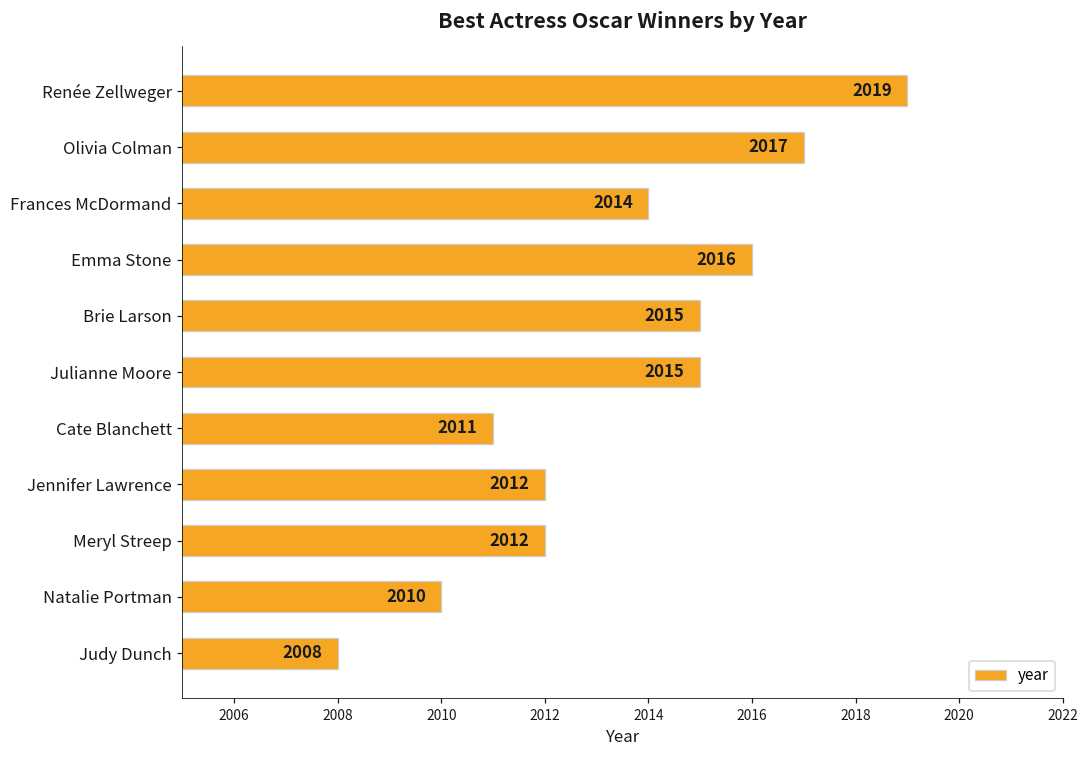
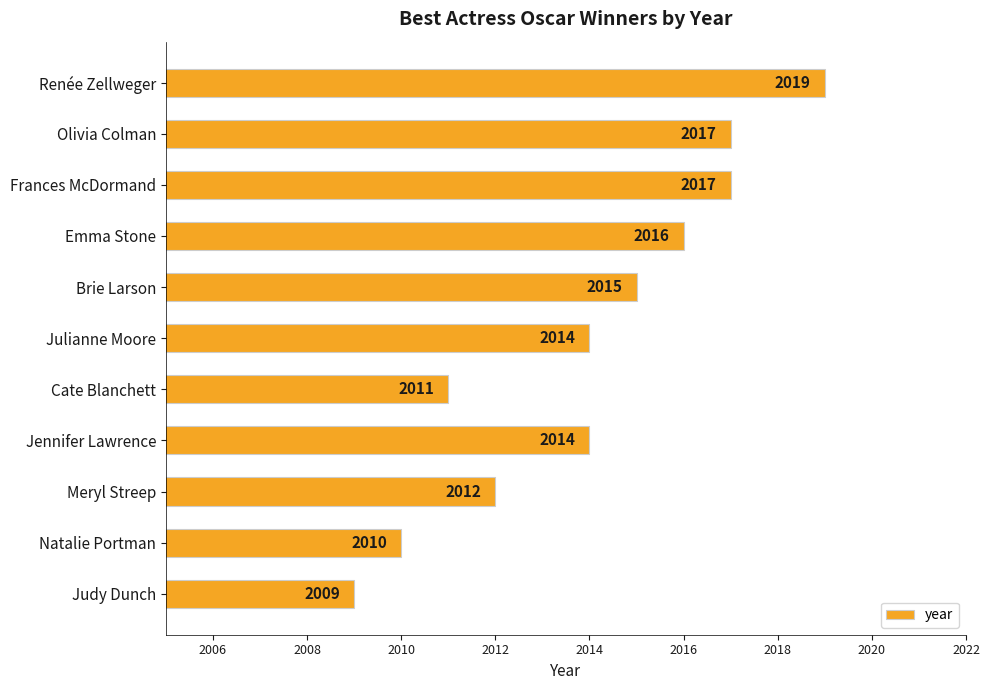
Frances McDormand: 2014 -> 2017
Julianne Moore: 2015 -> 2014
Jennifer Lawrence: 2012 -> 2014
Judy Dunch: 2008 -> 2009
